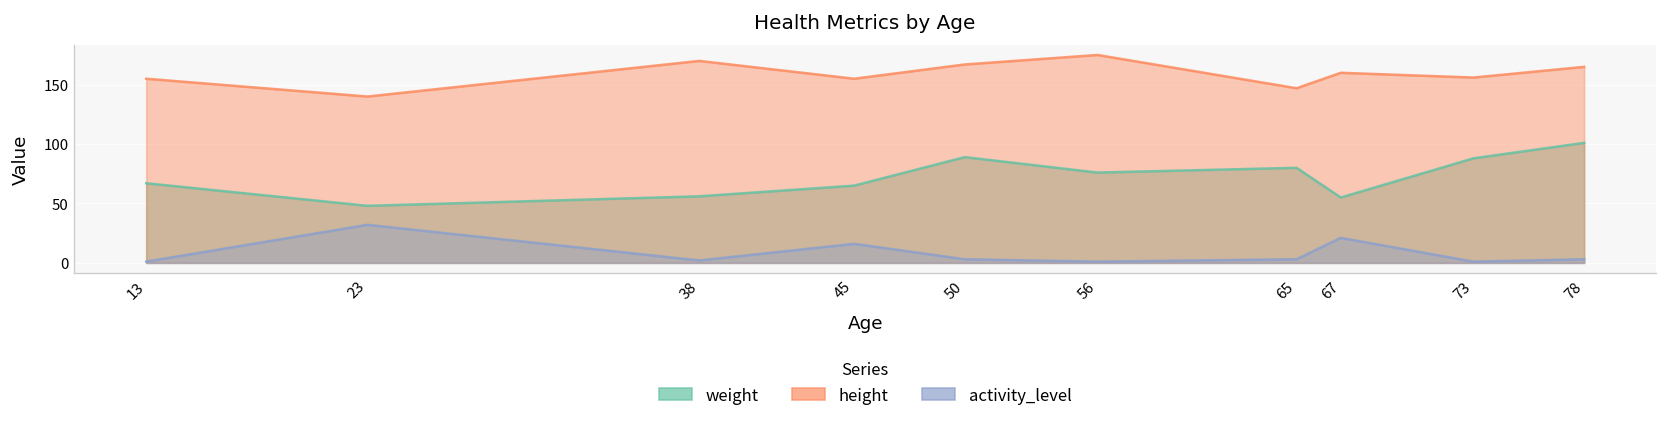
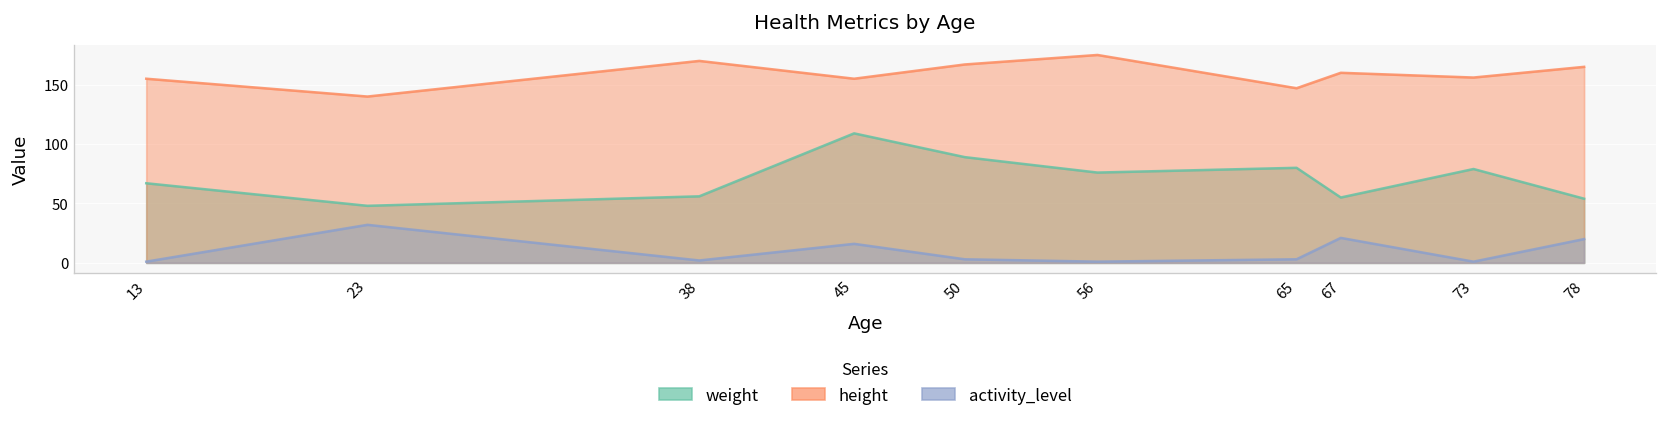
weight, 45: 70 -> 110
weight, 73: 90 -> 80
weight, 78: 100 -> 50
activity_level, 78: 0 -> 20
